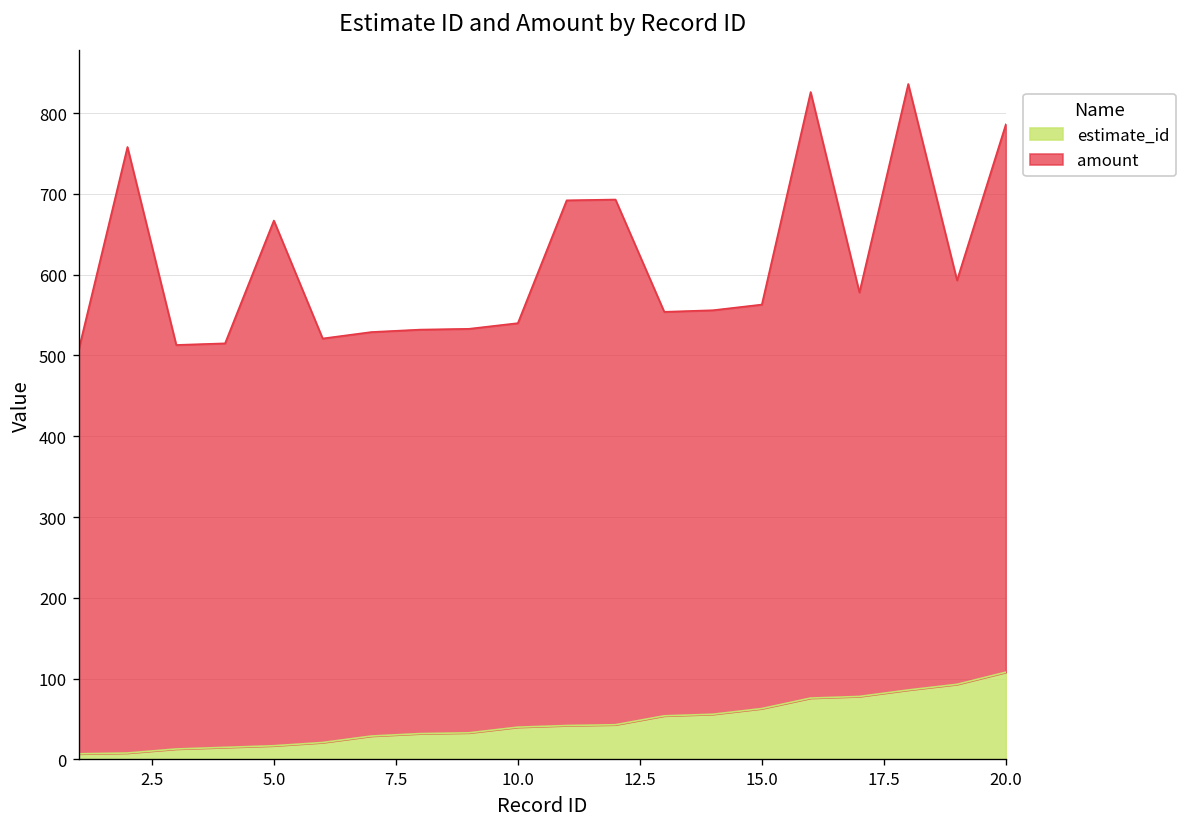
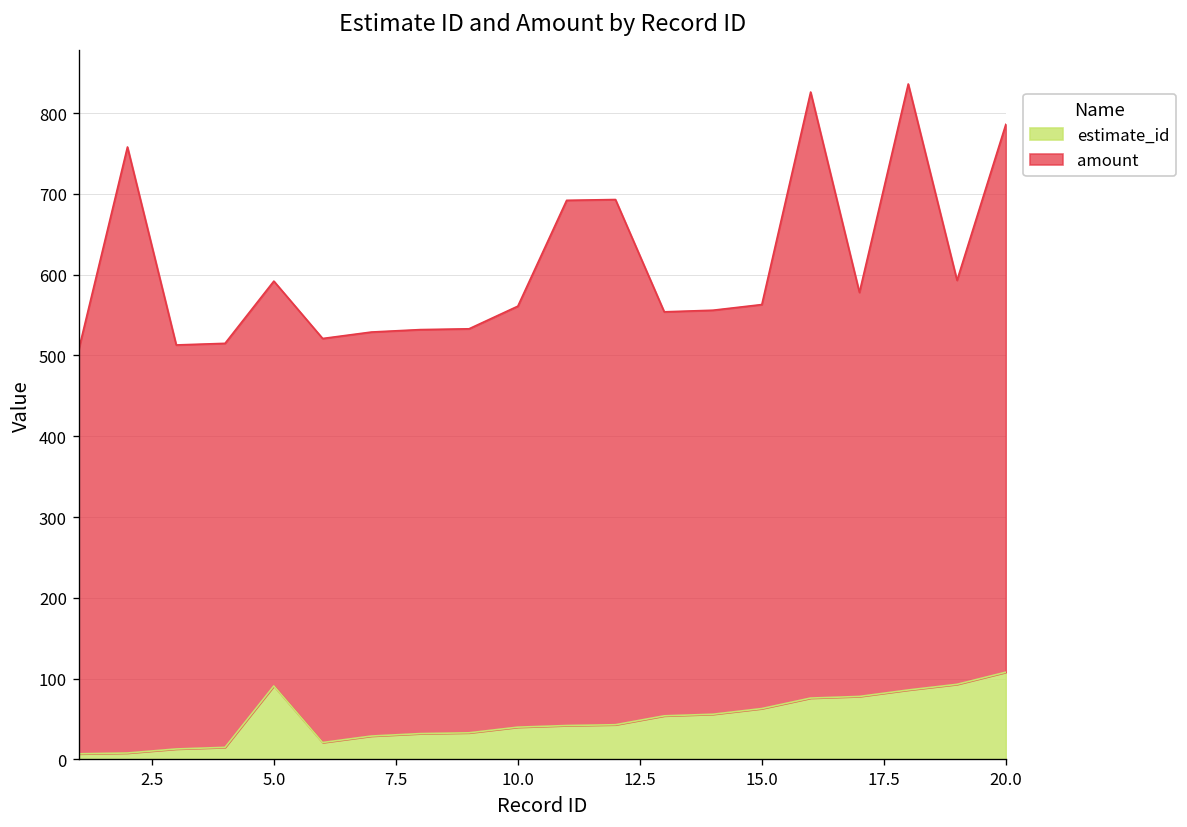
estimate_id, 5.0: 20 -> 90
amount, 5.0: 650 -> 500
amount, 10.0: 500 -> 520
